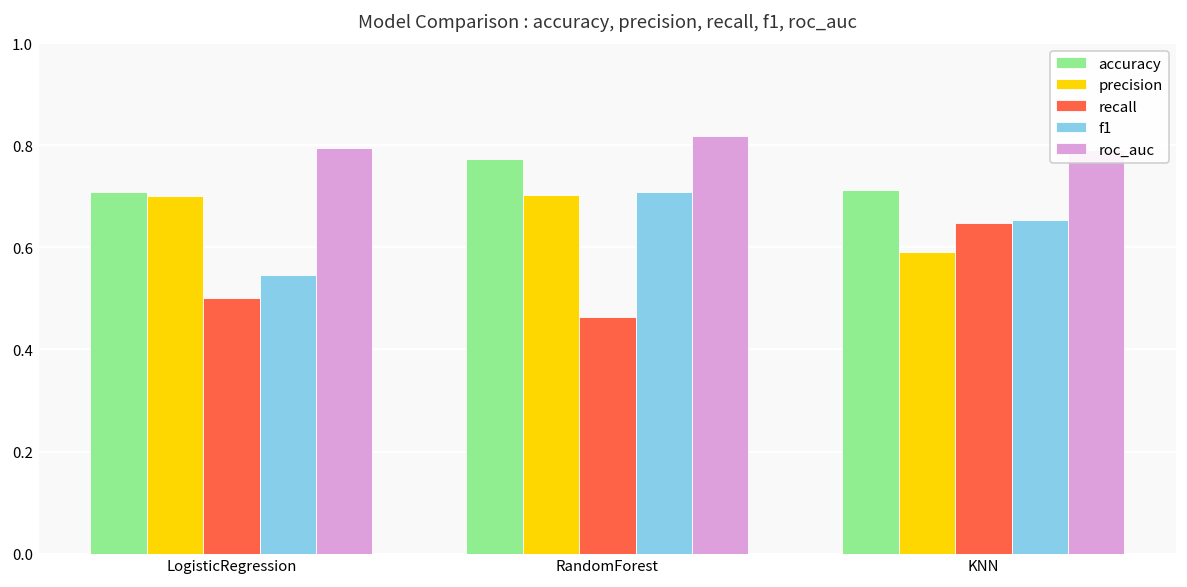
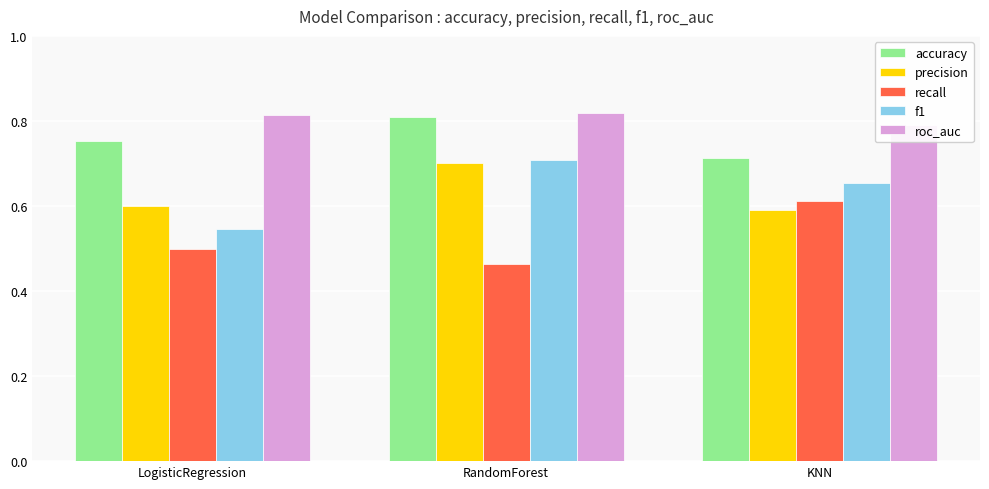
accuracy, LogisticRegression: 0.71 -> 0.75
precision, LogisticRegression: 0.7 -> 0.6
roc_auc, LogisticRegression: 0.79 -> 0.81
accuracy, RandomForest: 0.77 -> 0.81
recall, KNN: 0.65 -> 0.61
